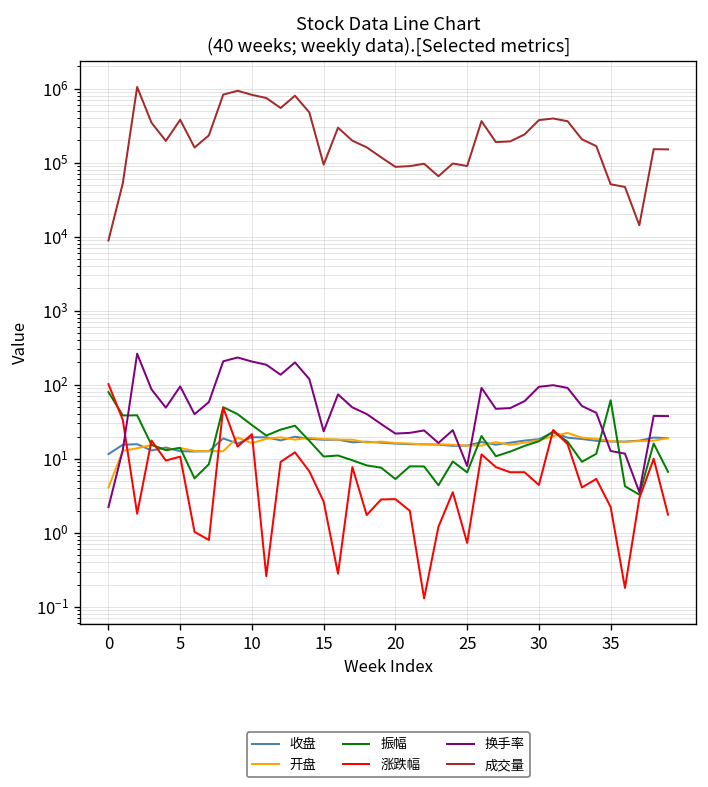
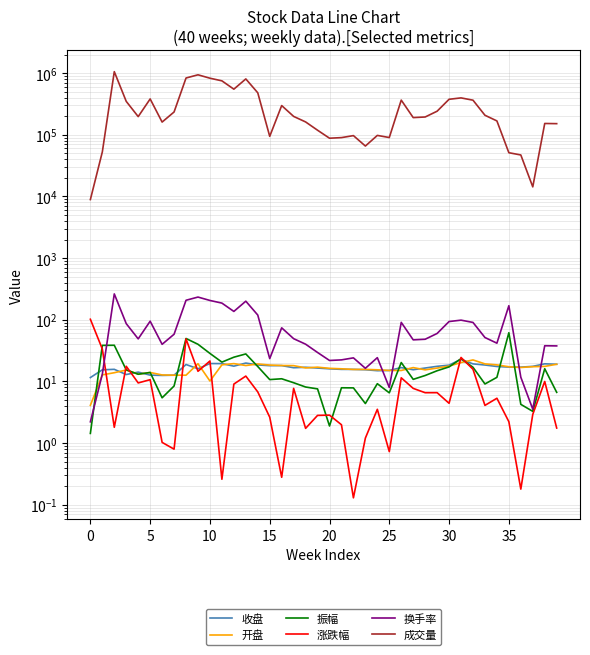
振幅, 0: 80 -> 1.4
开盘, 10: 16 -> 10
振幅, 20: 5 -> 1.9
换手率, 35: 13 -> 170
